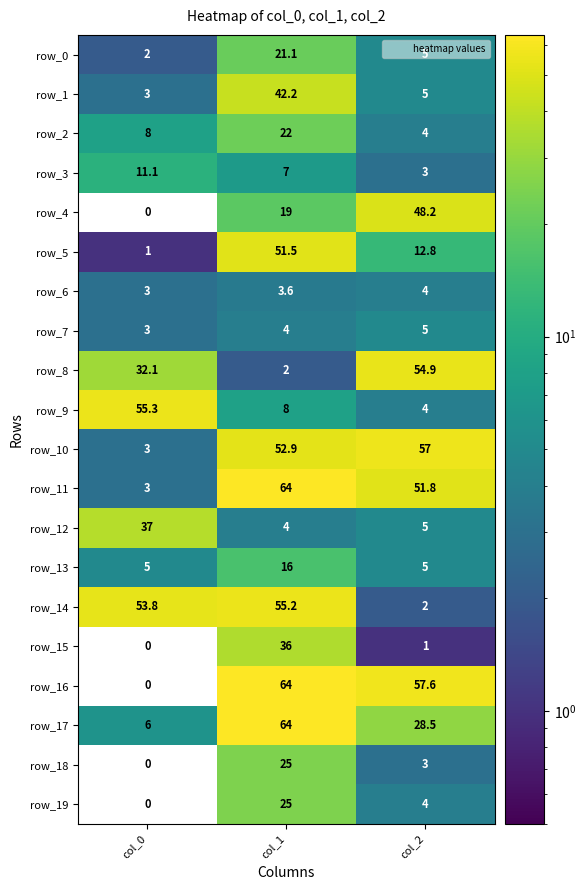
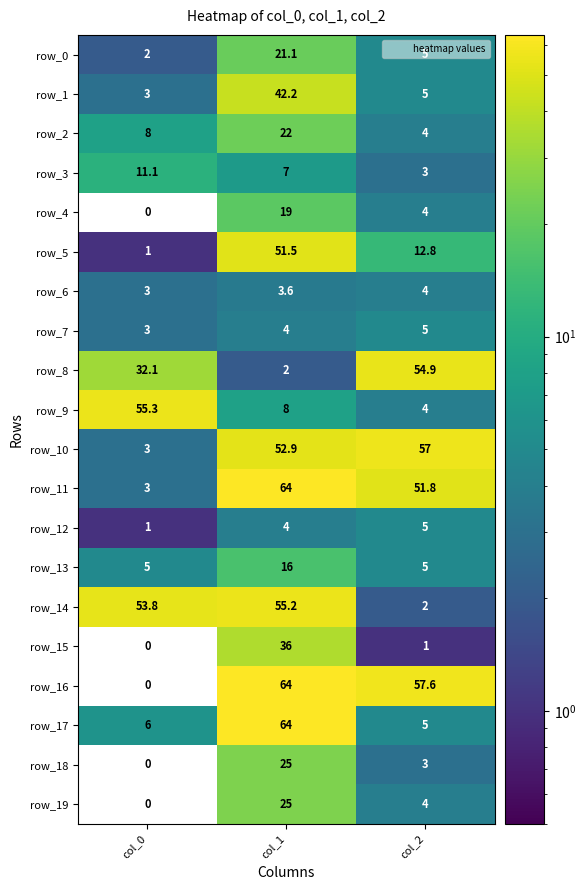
row_4, col_2: 48.2 -> 4
row_12, col_0: 37 -> 1
row_17, col_2: 28.5 -> 5
